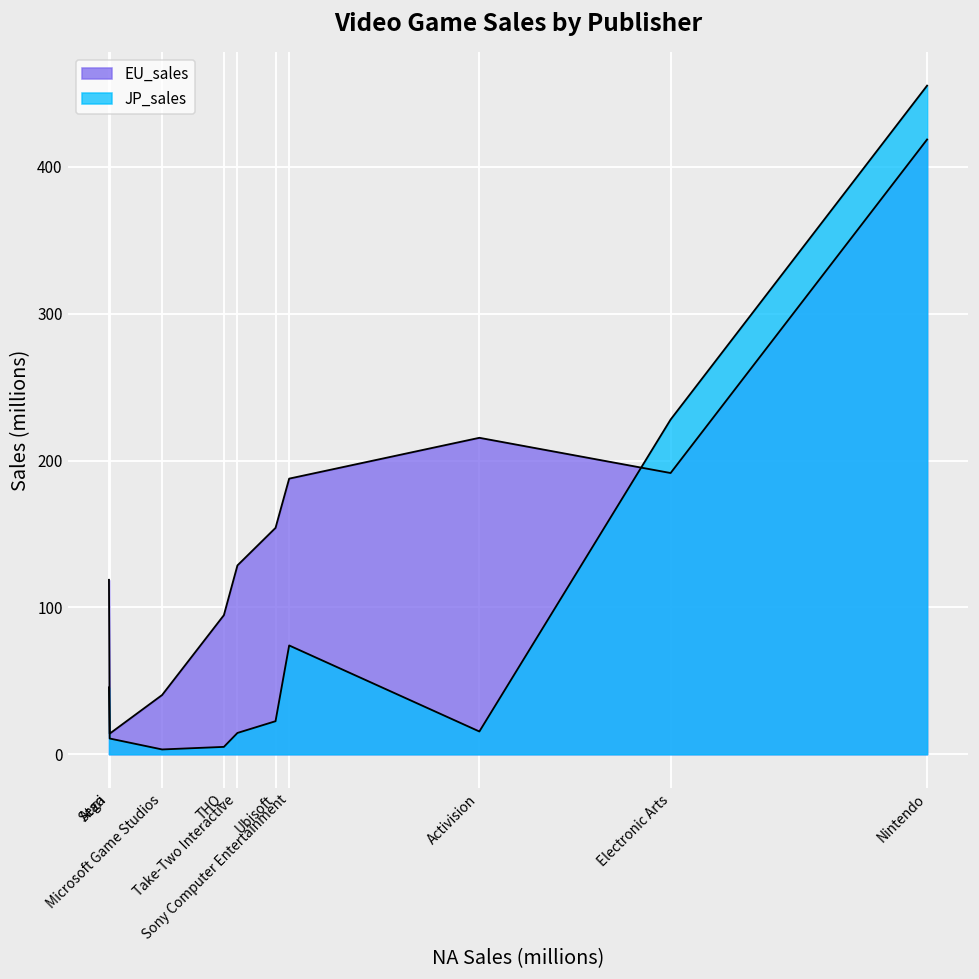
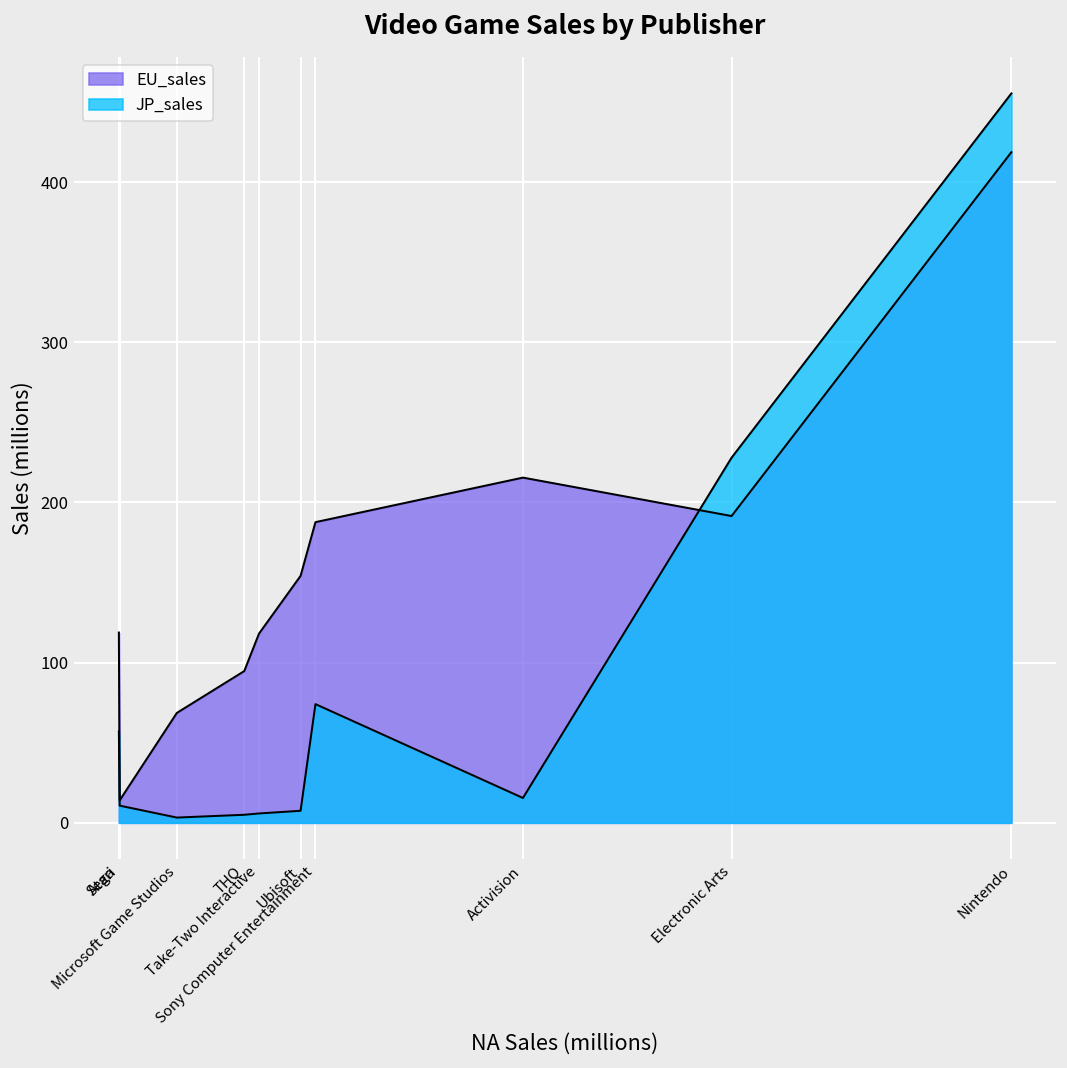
JP_sales, Sega: 46 -> 57
EU_sales, Microsoft Game Studios: 40 -> 69
EU_sales, Take-Two Interactive: 129 -> 118
JP_sales, Take-Two Interactive: 15 -> 6
JP_sales, Ubisoft: 23 -> 8
